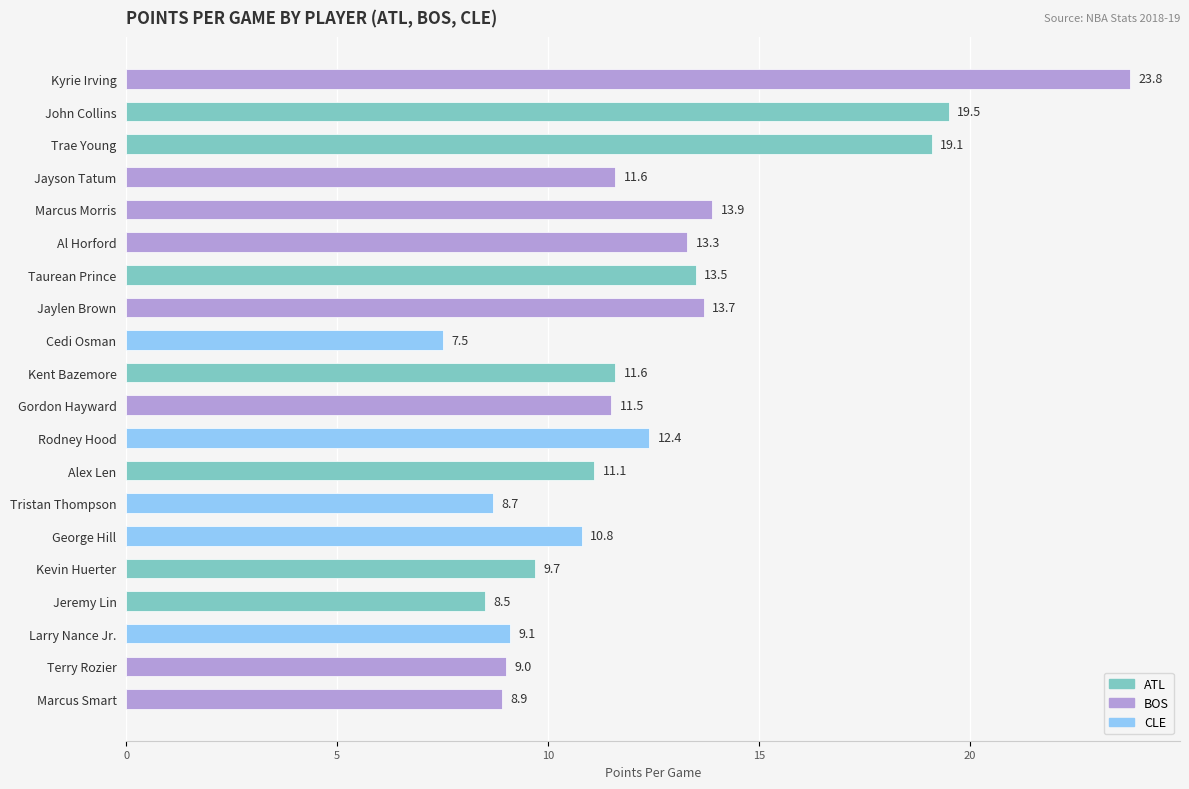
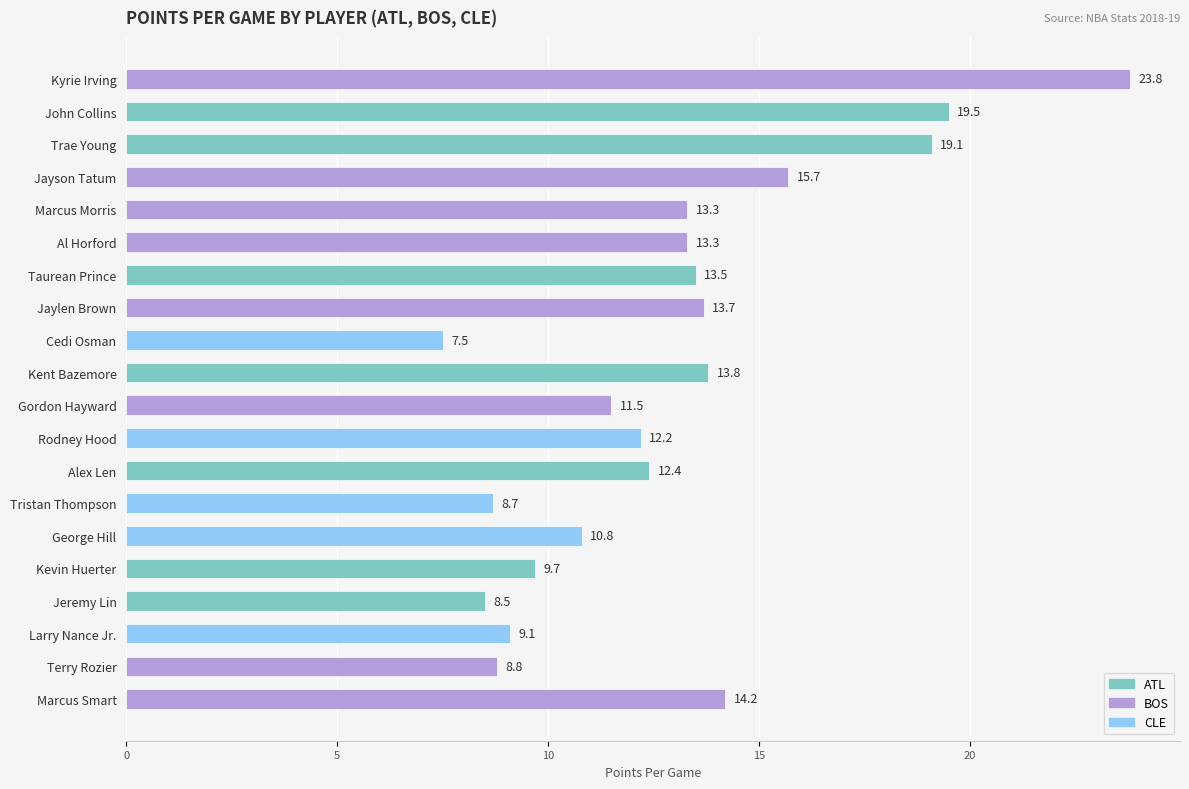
Jayson Tatum: 11.6 -> 15.7
Marcus Morris: 13.9 -> 13.3
Kent Bazemore: 11.6 -> 13.8
Rodney Hood: 12.4 -> 12.2
Alex Len: 11.1 -> 12.4
Terry Rozier: 9.0 -> 8.8
Marcus Smart: 8.9 -> 14.2
